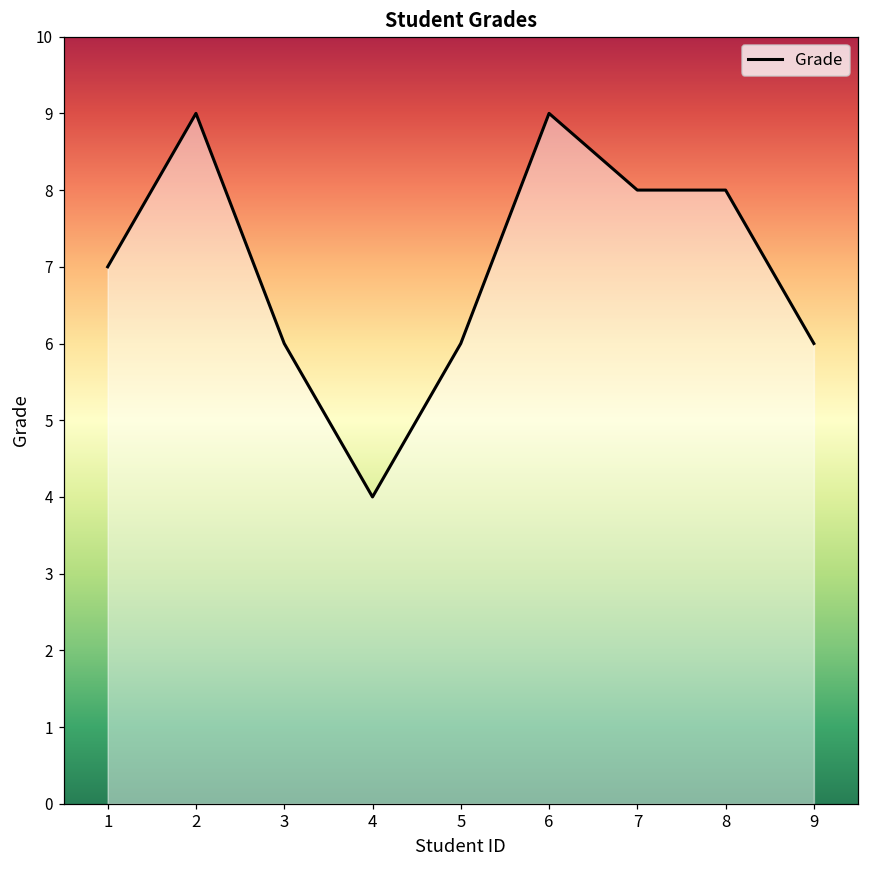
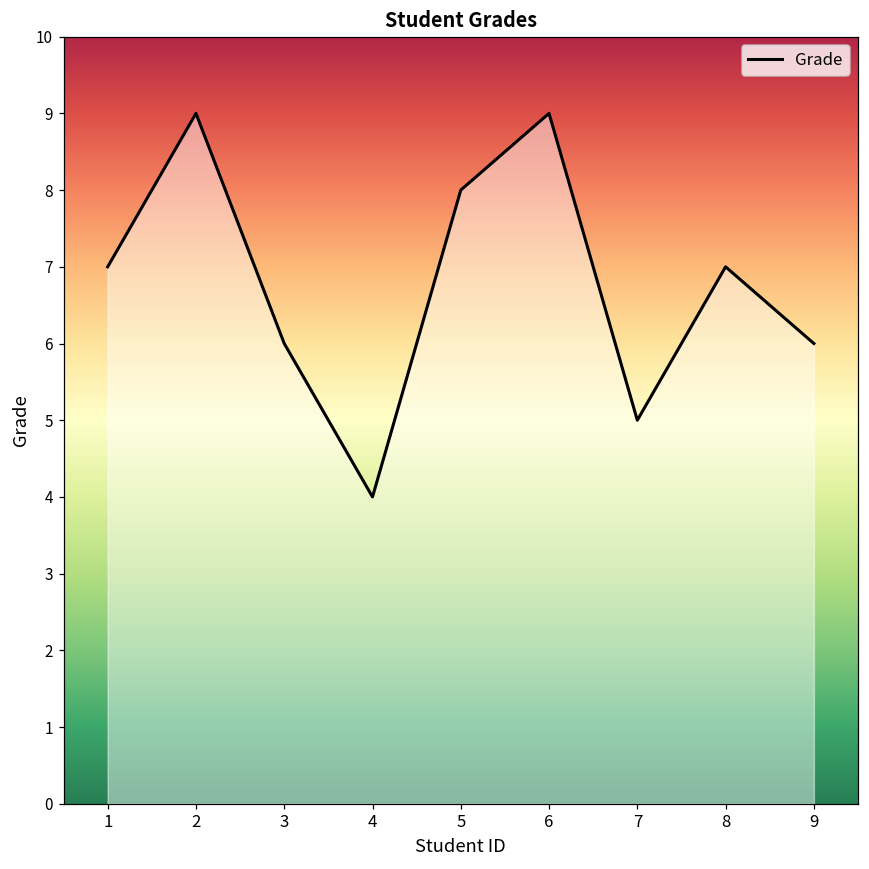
5: 6 -> 8
7: 8 -> 5
8: 8 -> 7
